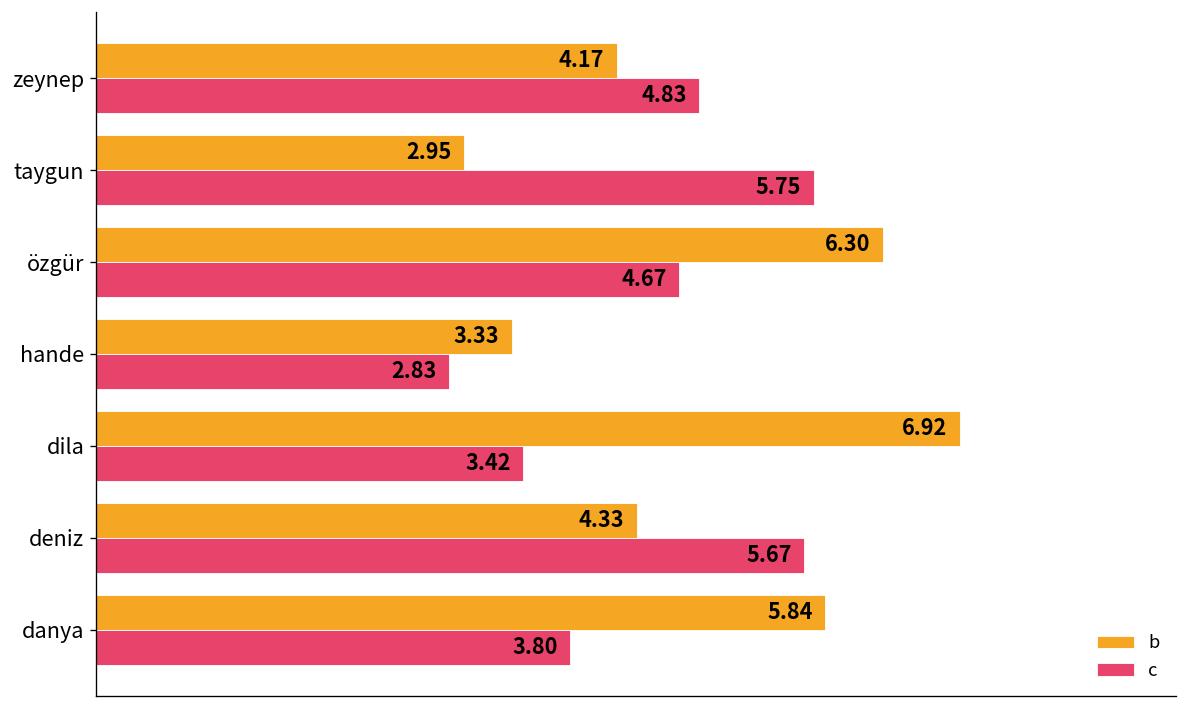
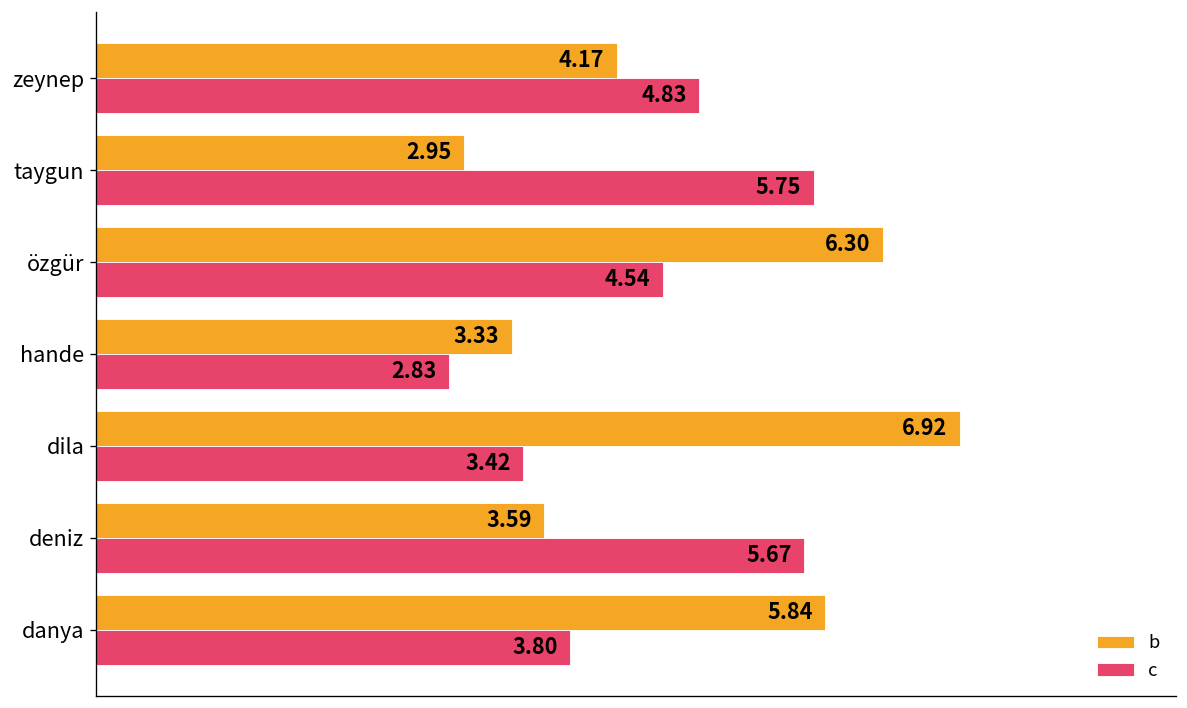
c, özgür: 4.67 -> 4.54
b, deniz: 4.33 -> 3.59
